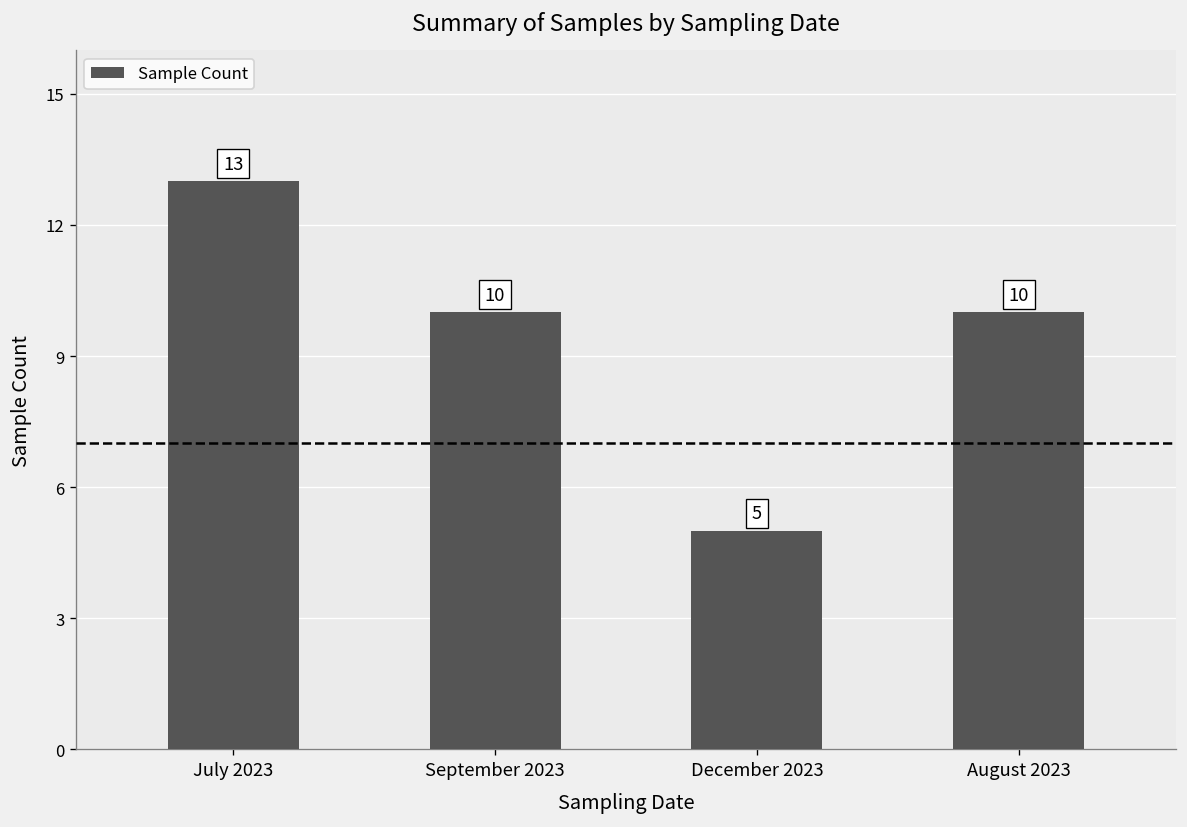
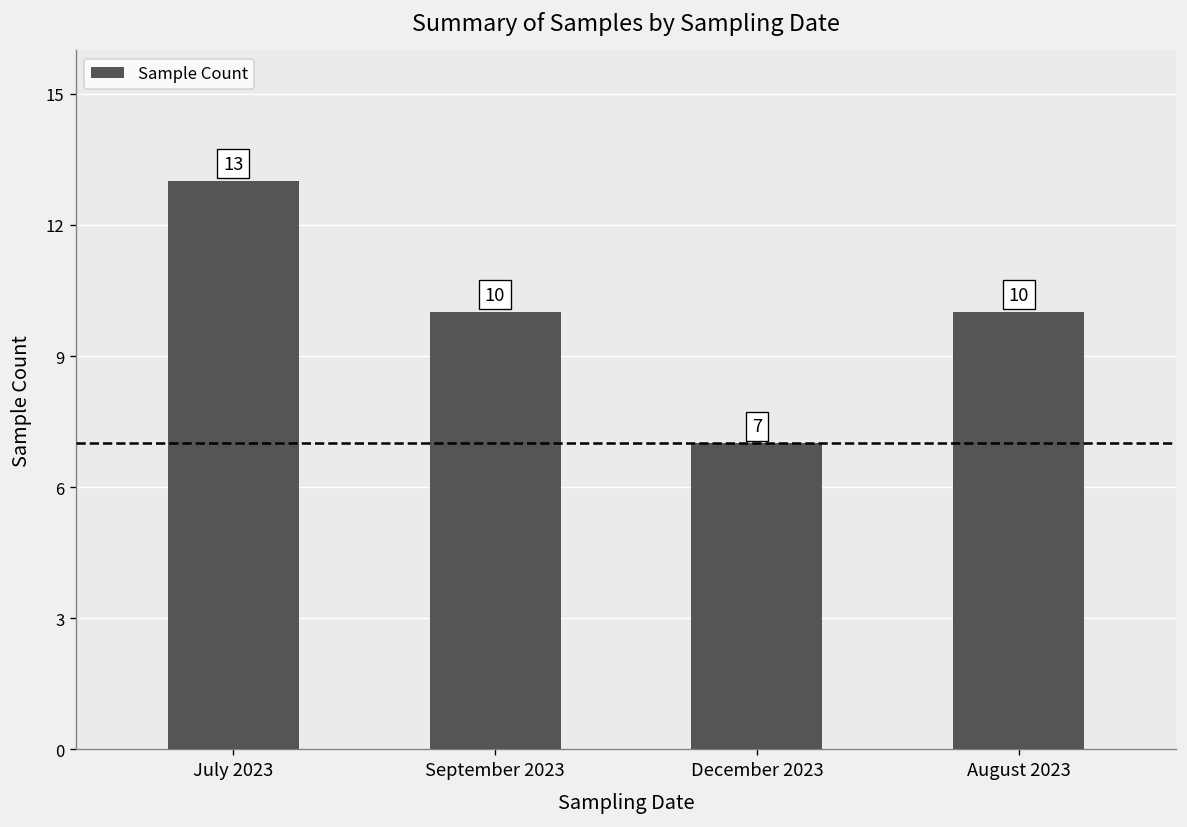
December 2023: 5 -> 7
